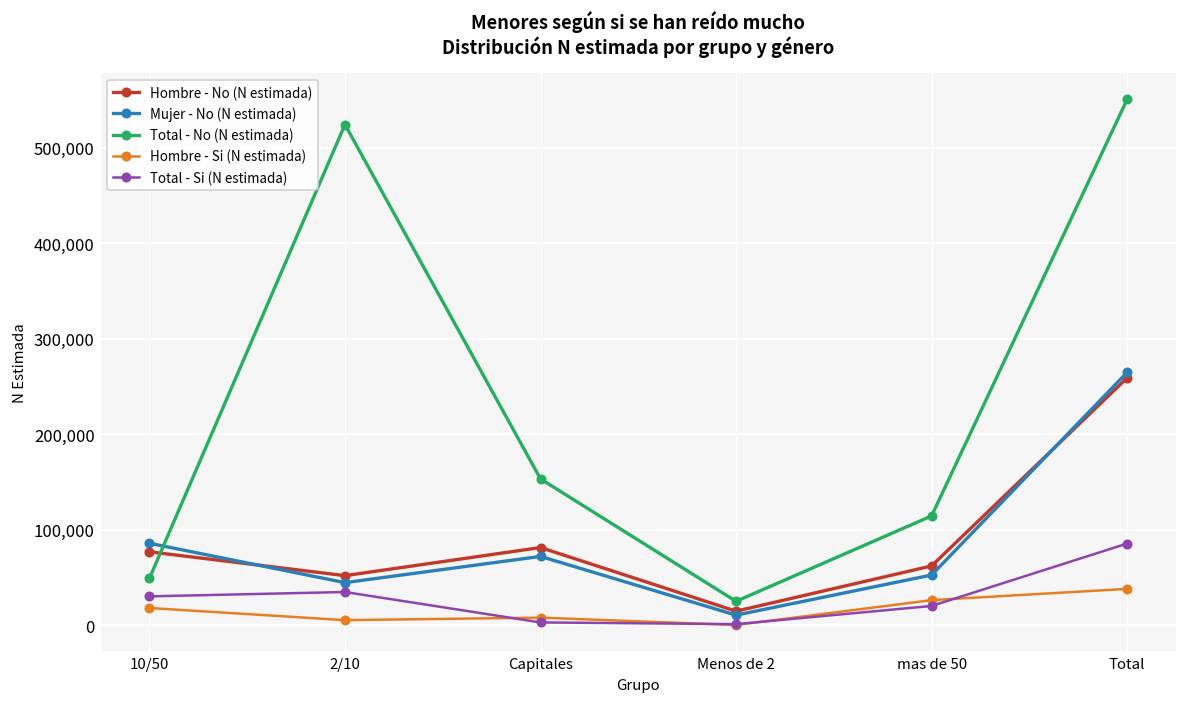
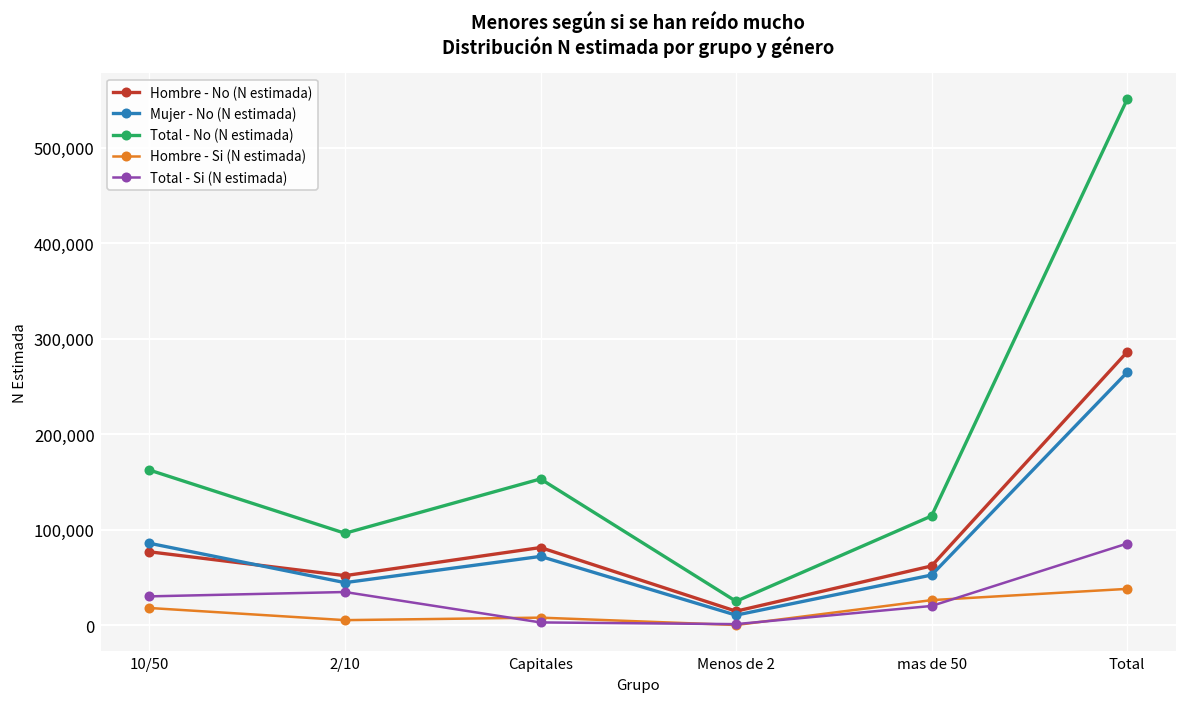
Total - No (N estimada), 10/50: 50,000 -> 160,000
Total - No (N estimada), 2/10: 520,000 -> 100,000
Hombre - No (N estimada), Total: 260,000 -> 290,000
